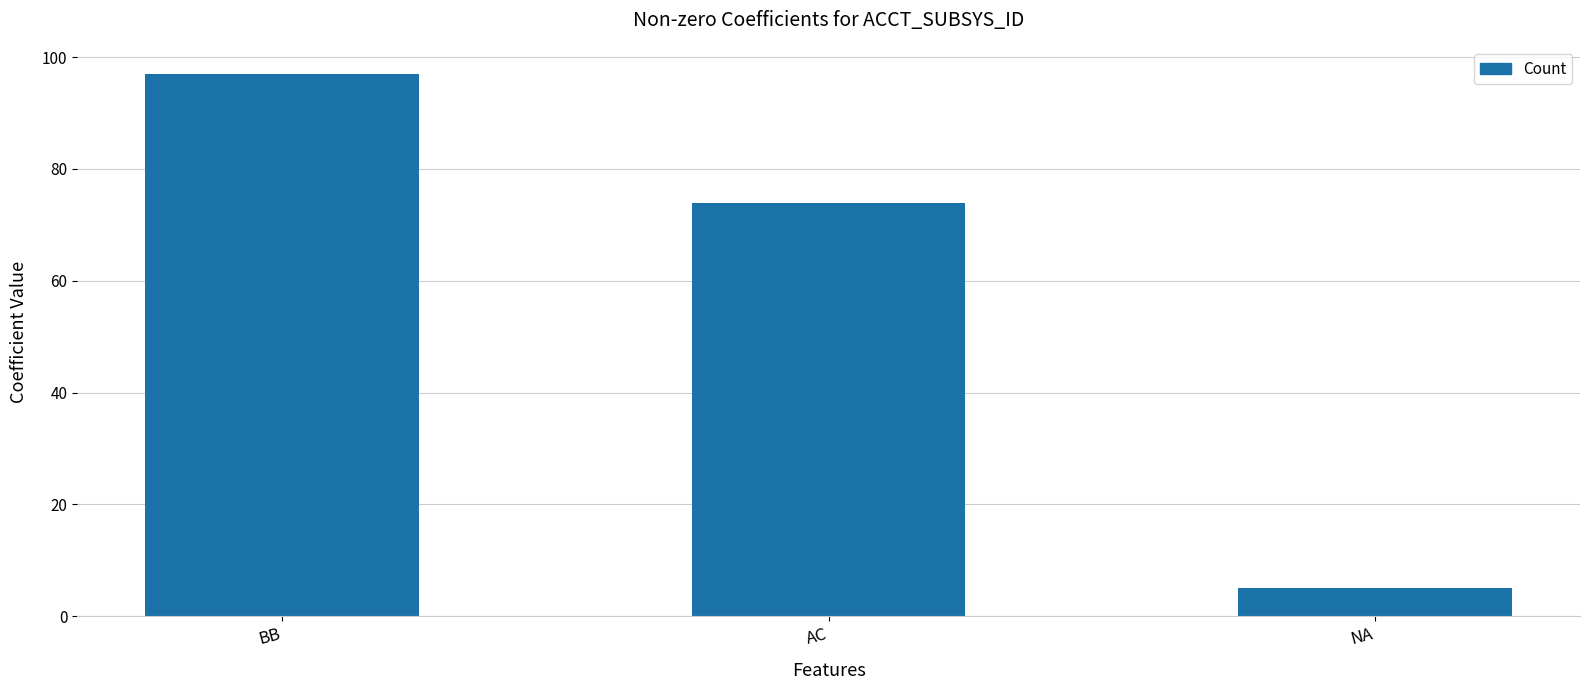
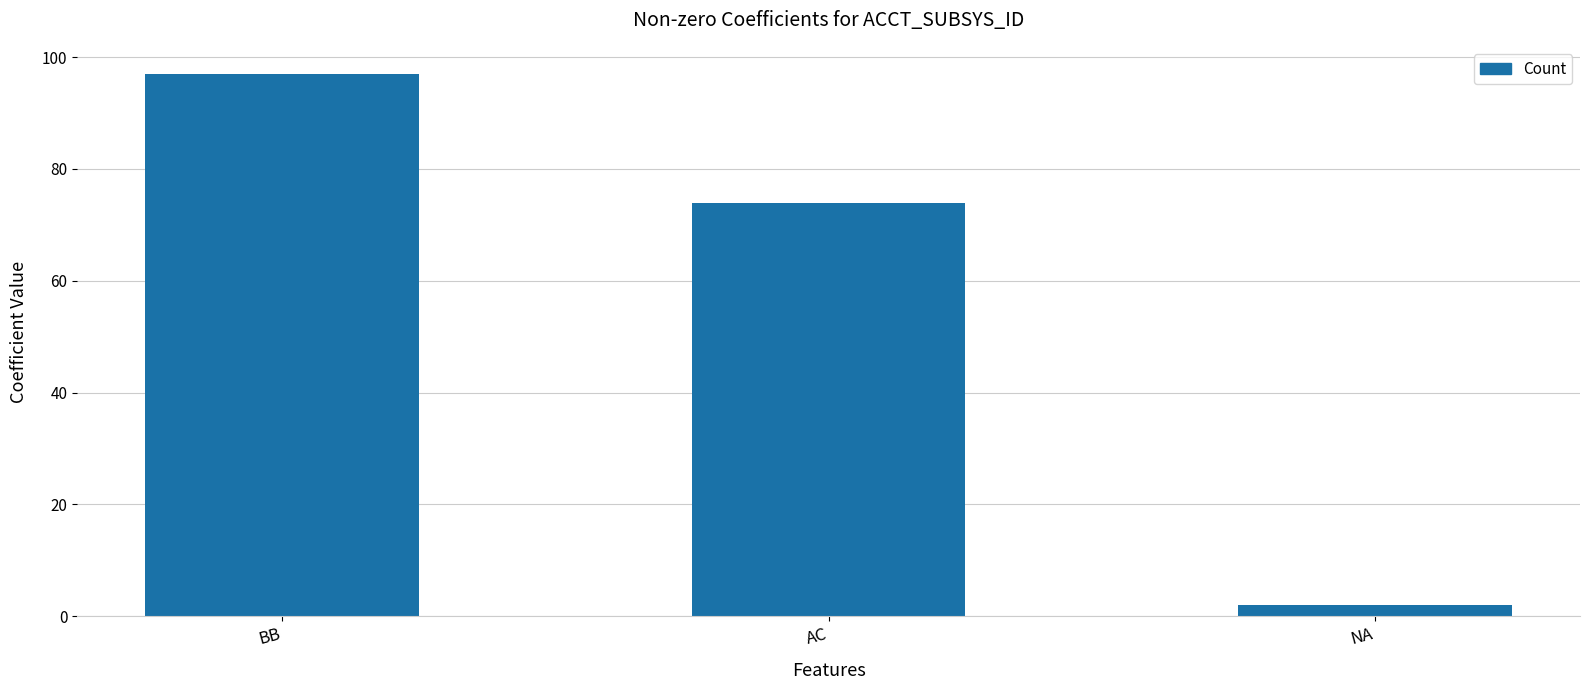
NA: 5 -> 2
